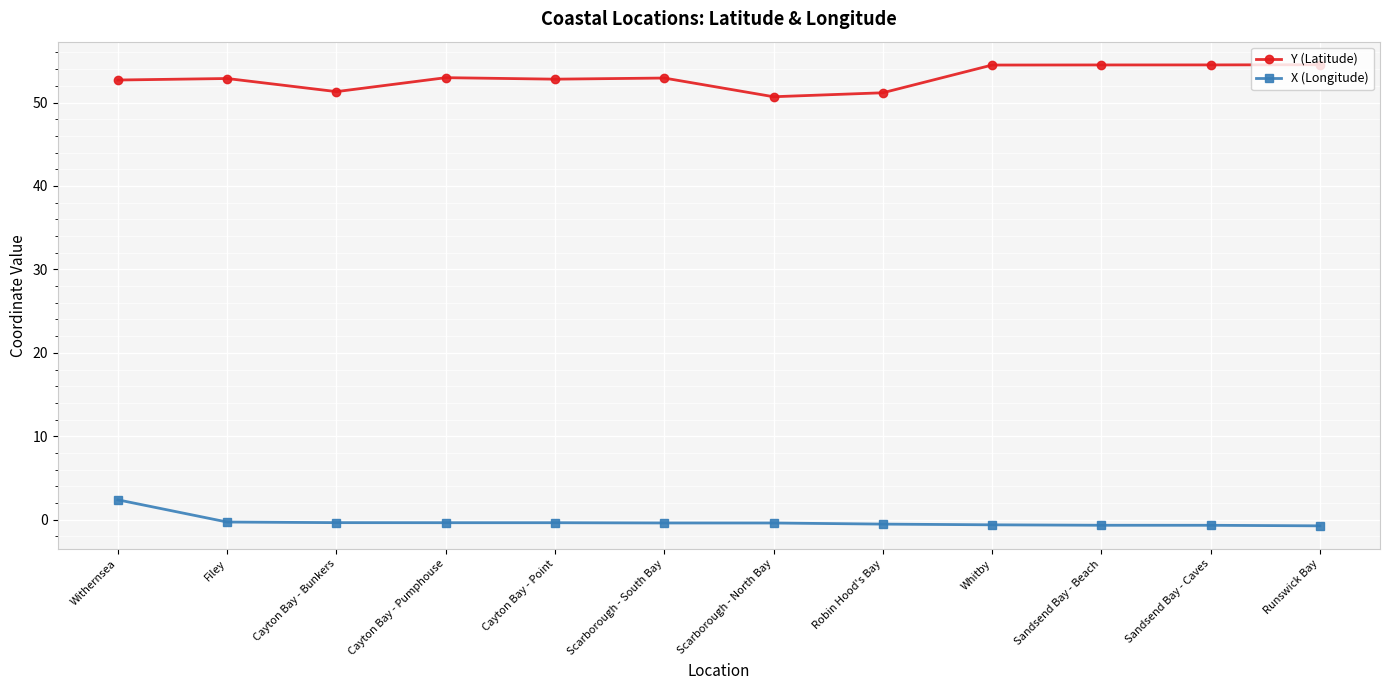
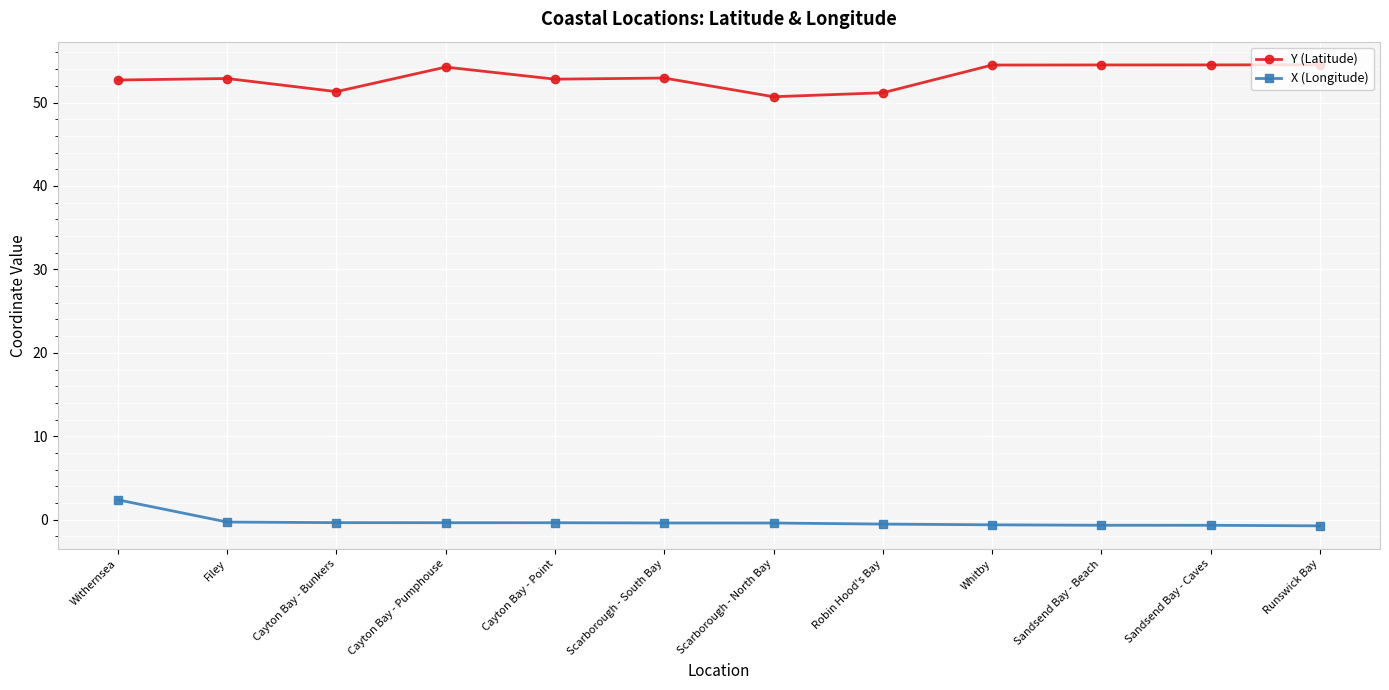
Y (Latitude), Cayton Bay - Pumphouse: 53 -> 54
